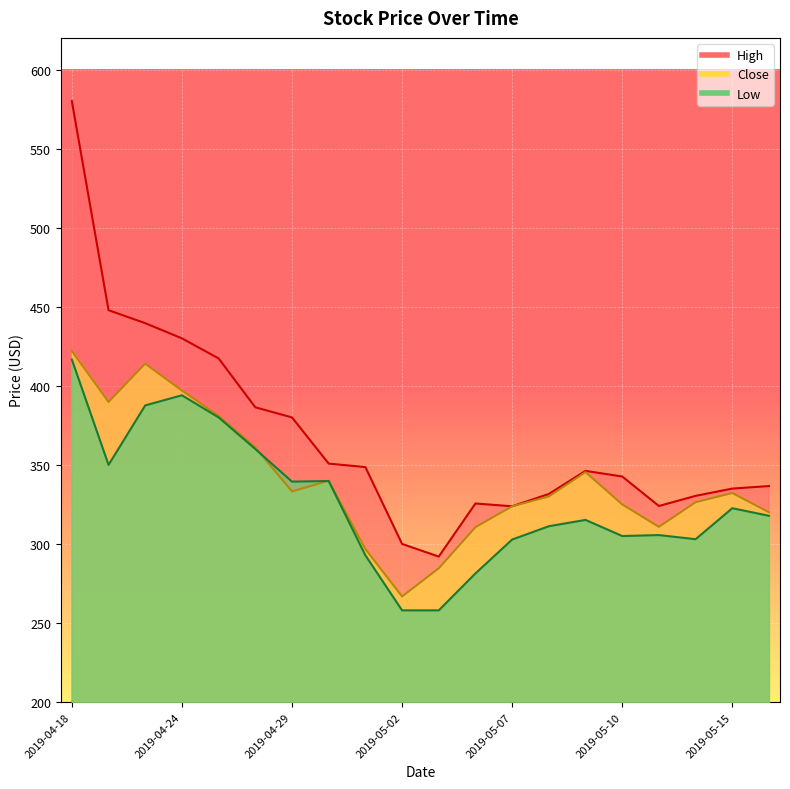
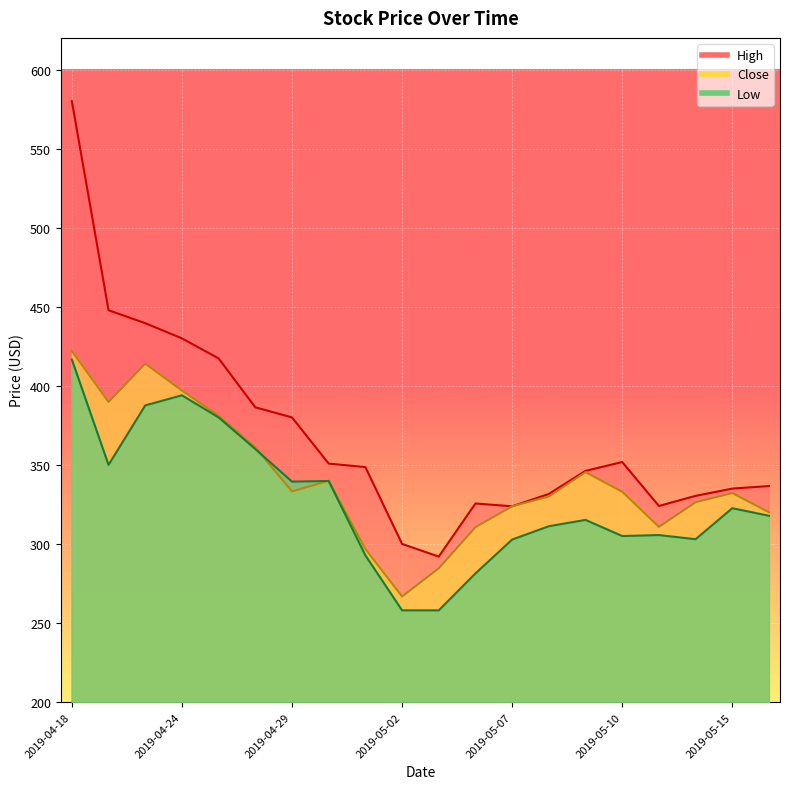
High, 2019-05-10: 343 -> 352
Close, 2019-05-10: 325 -> 333
